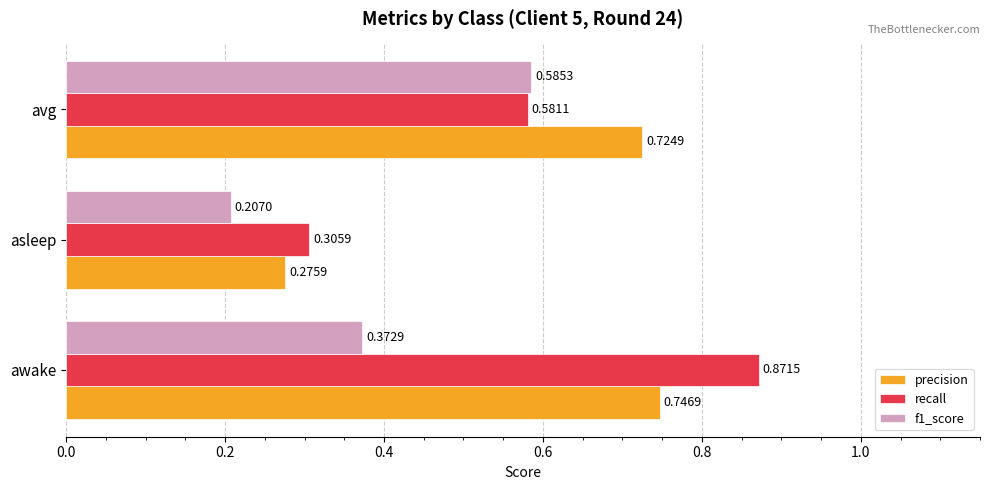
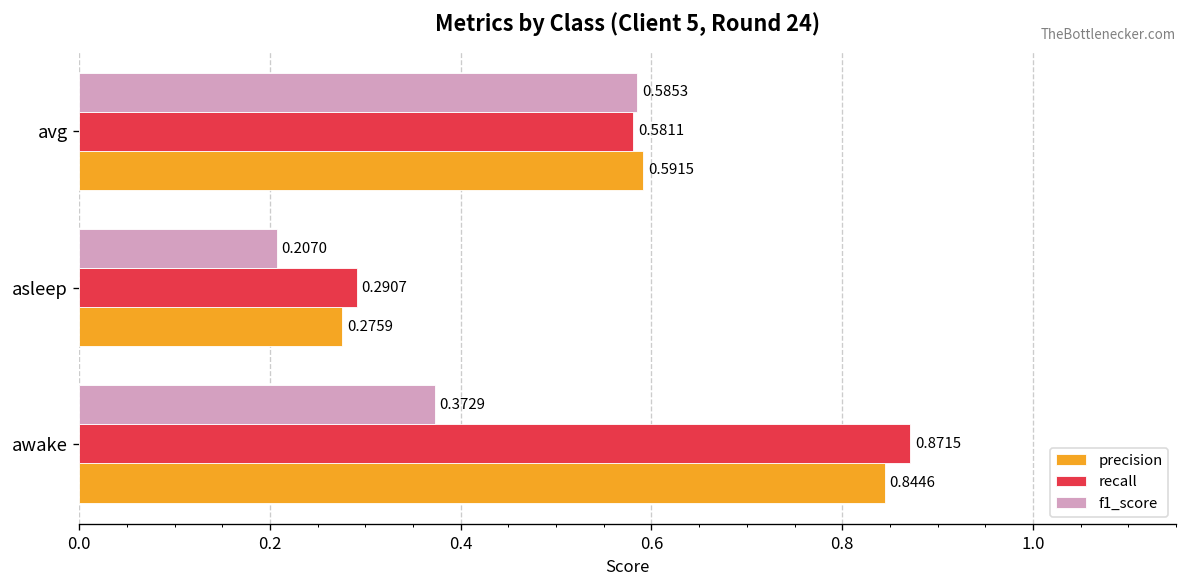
precision, avg: 0.7249 -> 0.5915
recall, asleep: 0.3059 -> 0.2907
precision, awake: 0.7469 -> 0.8446
